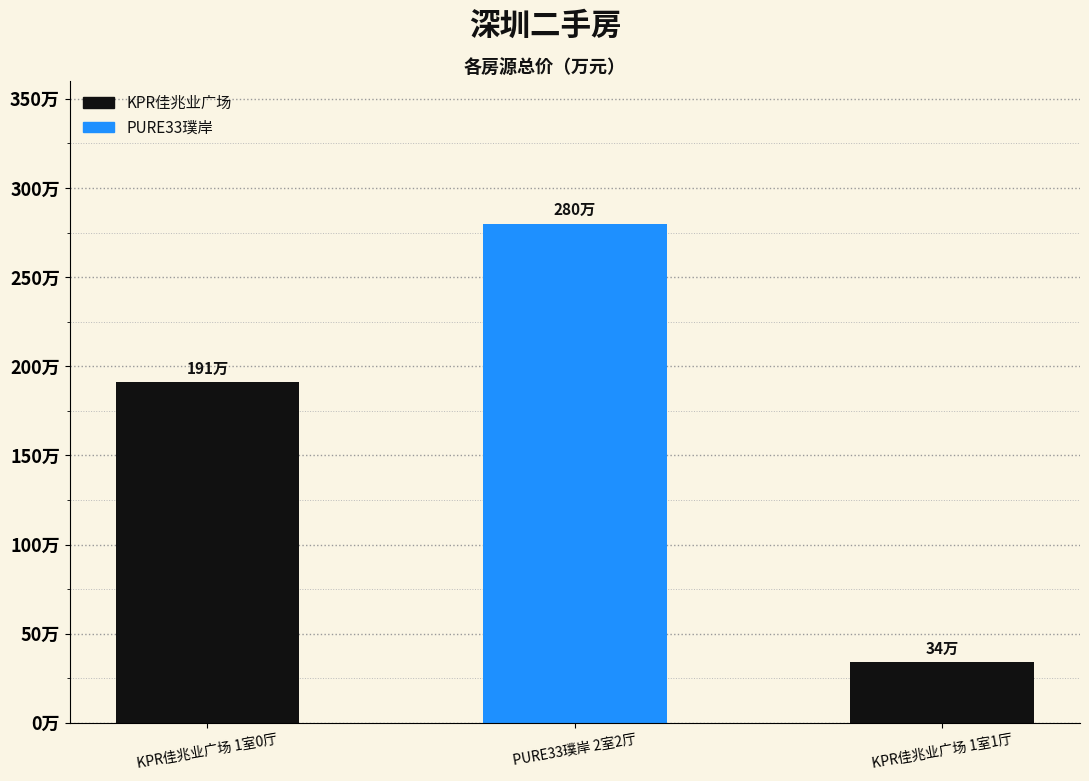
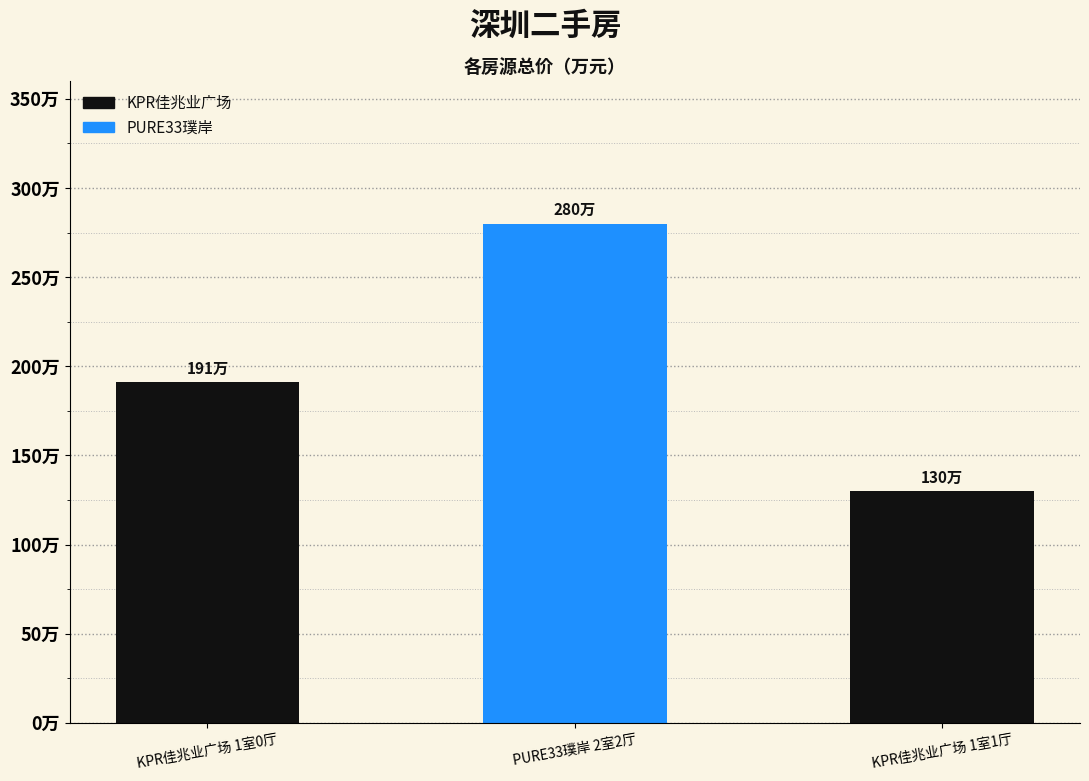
KPR佳兆业广场 1室1厅: 34万 -> 130万
